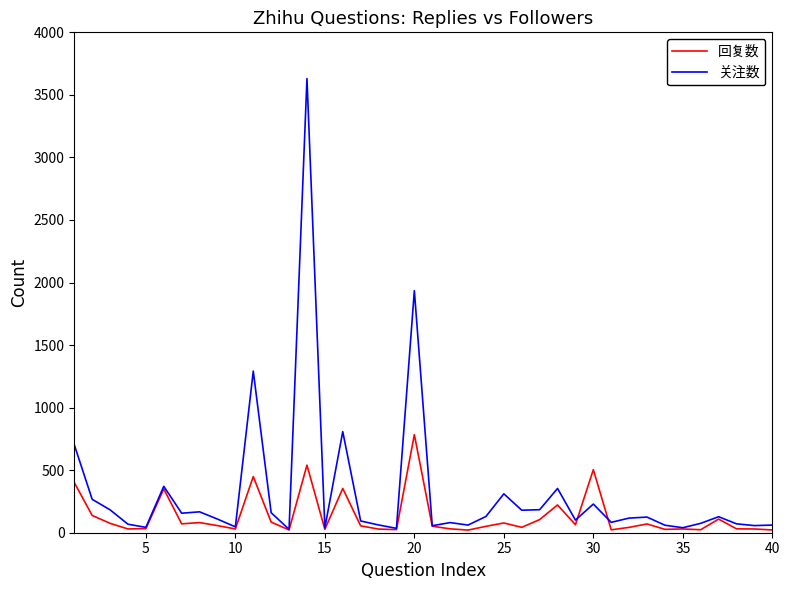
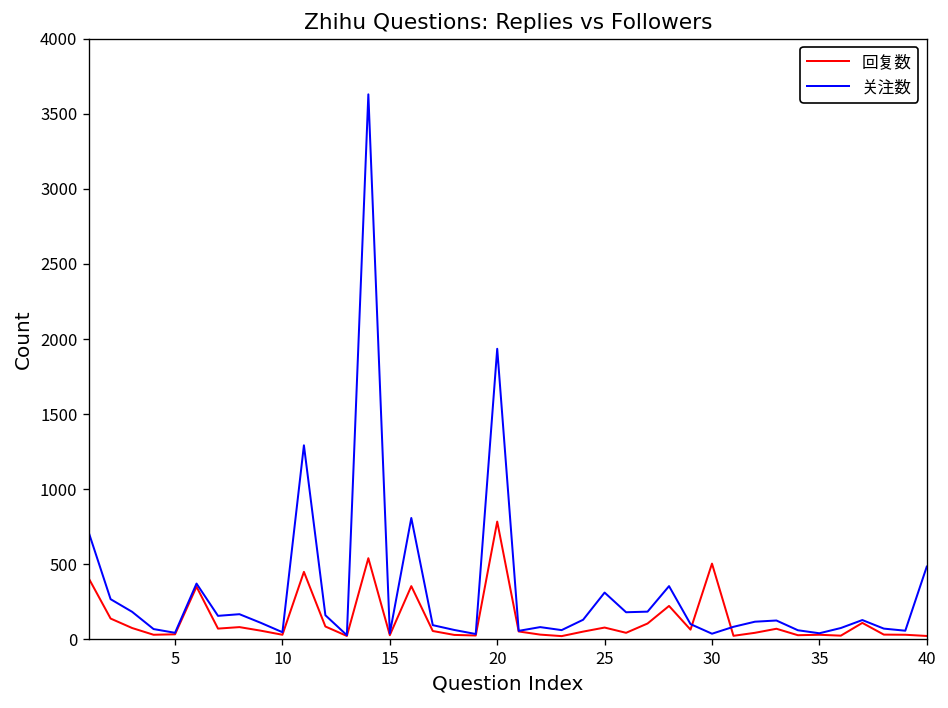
关注数, 30: 230 -> 40
关注数, 40: 60 -> 480
